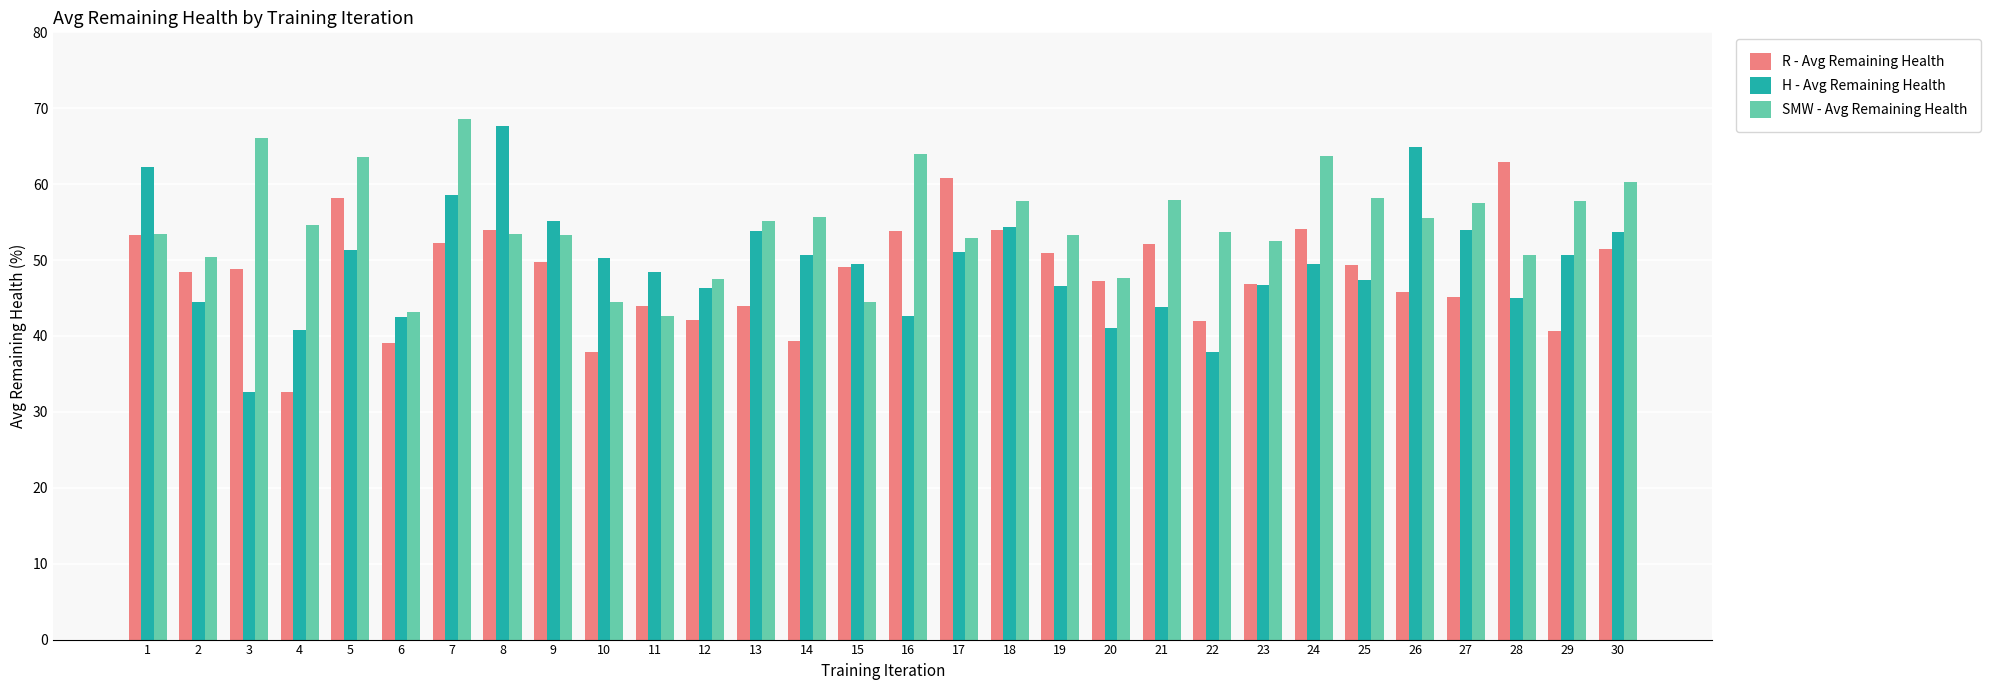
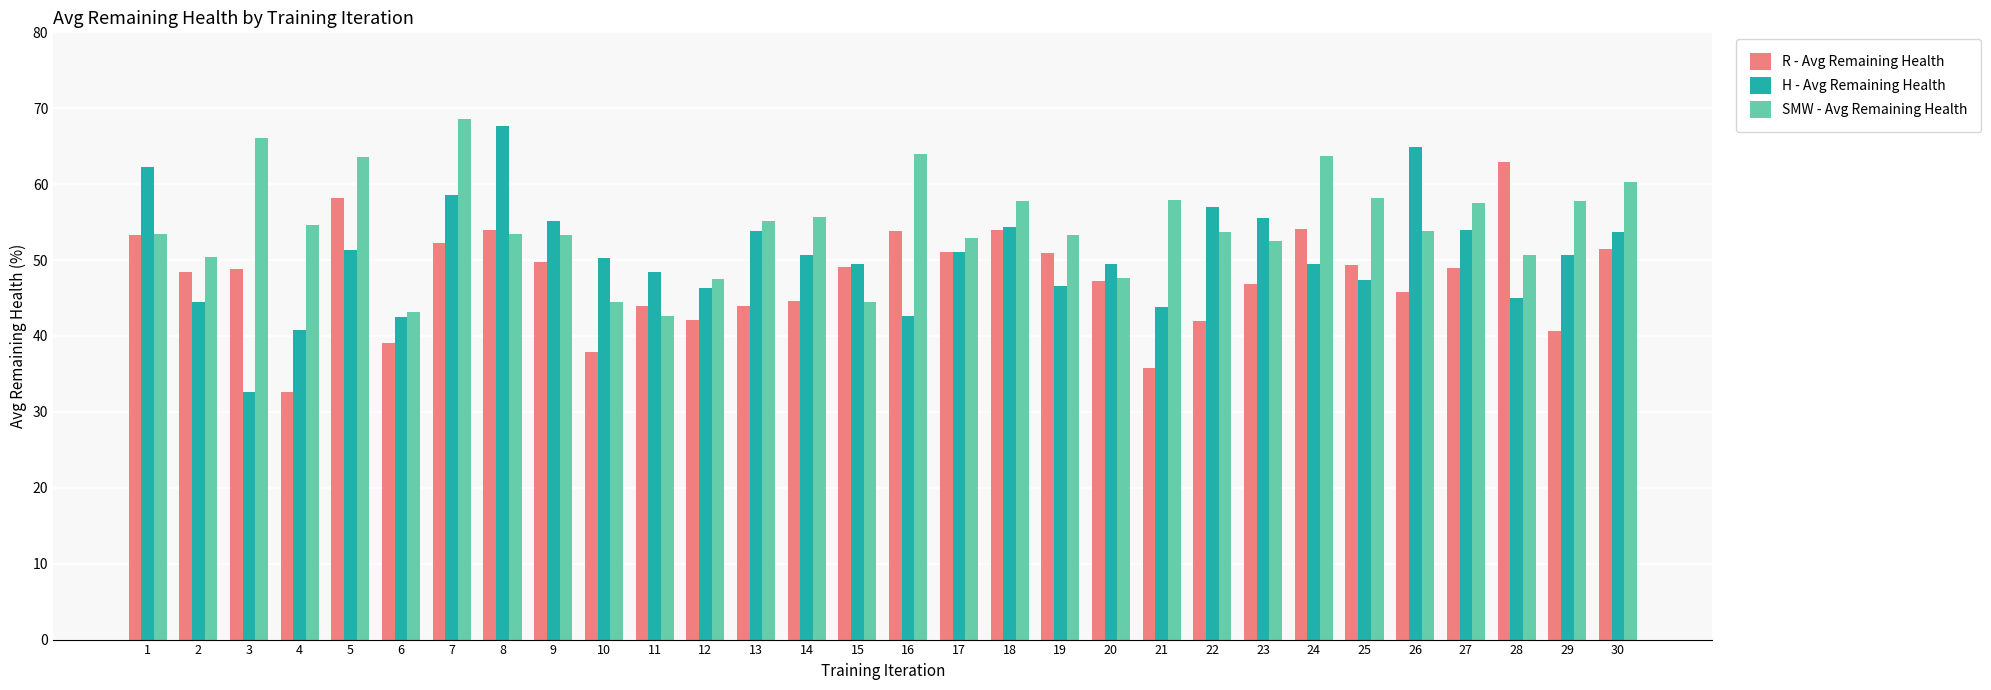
R - Avg Remaining Health, 14: 39 -> 45
R - Avg Remaining Health, 17: 61 -> 51
H - Avg Remaining Health, 20: 41 -> 49
R - Avg Remaining Health, 21: 52 -> 36
H - Avg Remaining Health, 22: 38 -> 57
H - Avg Remaining Health, 23: 47 -> 56
SMW - Avg Remaining Health, 26: 56 -> 54
R - Avg Remaining Health, 27: 45 -> 49
